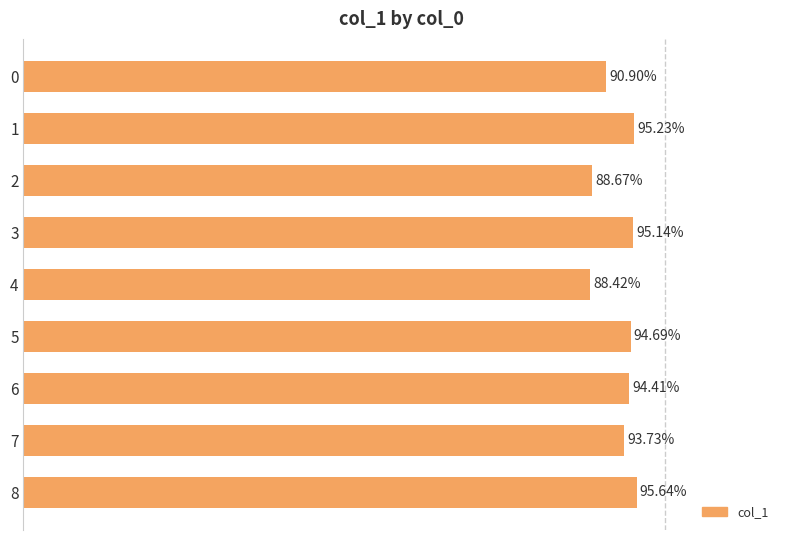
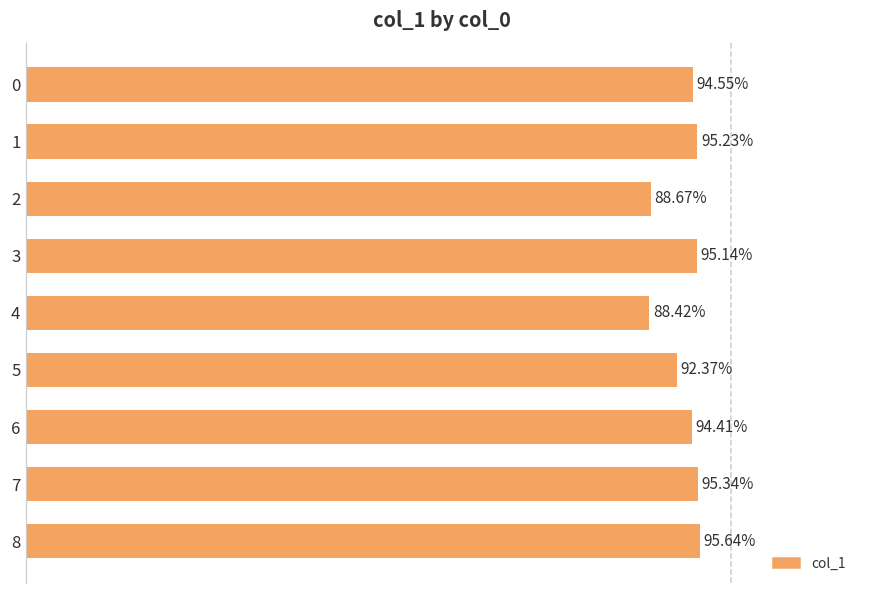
0: 90.90% -> 94.55%
5: 94.69% -> 92.37%
7: 93.73% -> 95.34%
